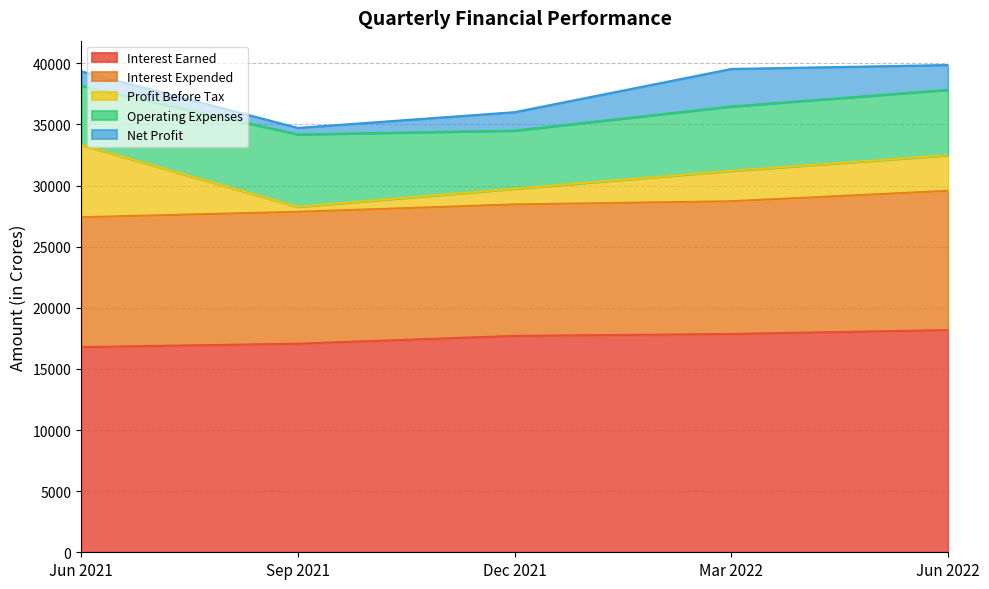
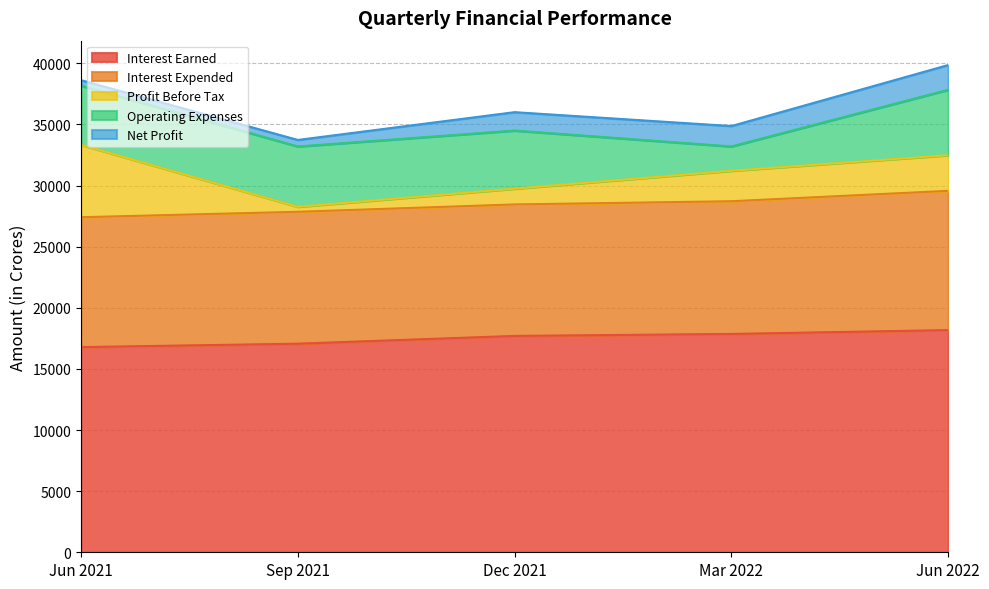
Net Profit, Jun 2021: 1200 -> 500
Operating Expenses, Sep 2021: 5900 -> 4900
Operating Expenses, Mar 2022: 5300 -> 2000
Net Profit, Mar 2022: 3100 -> 1700
